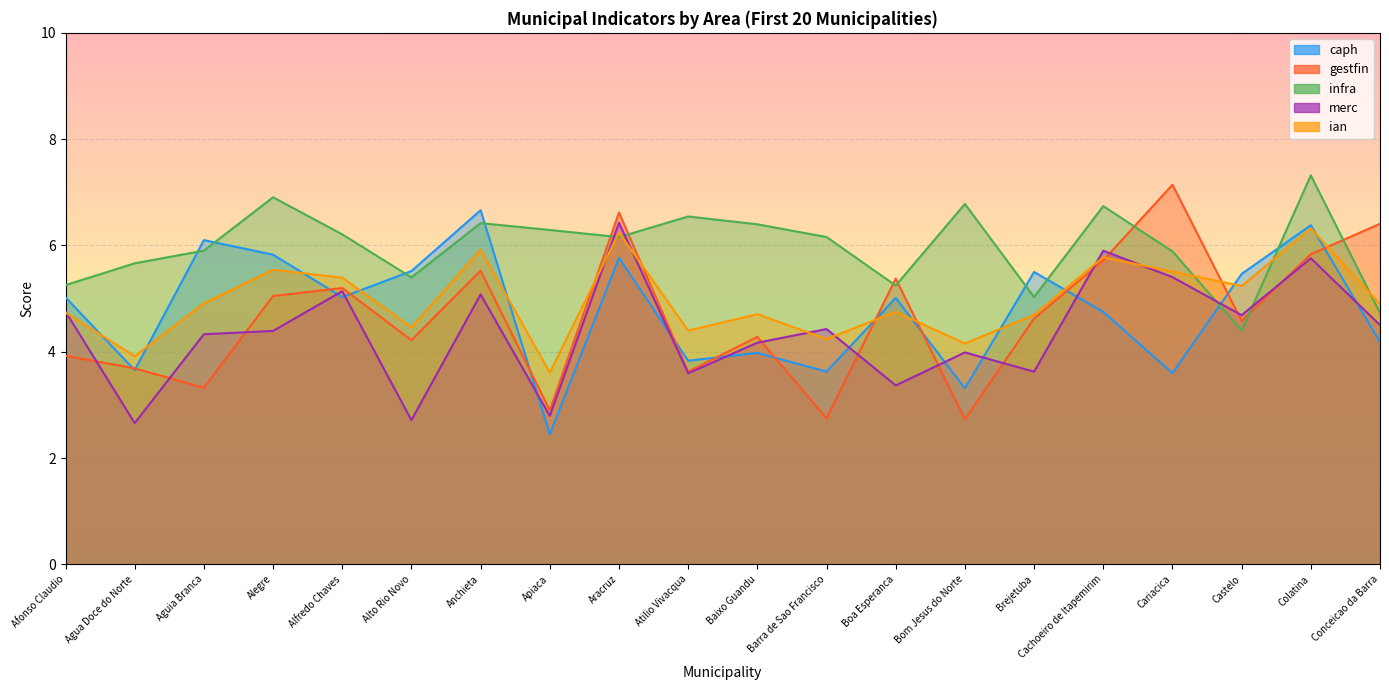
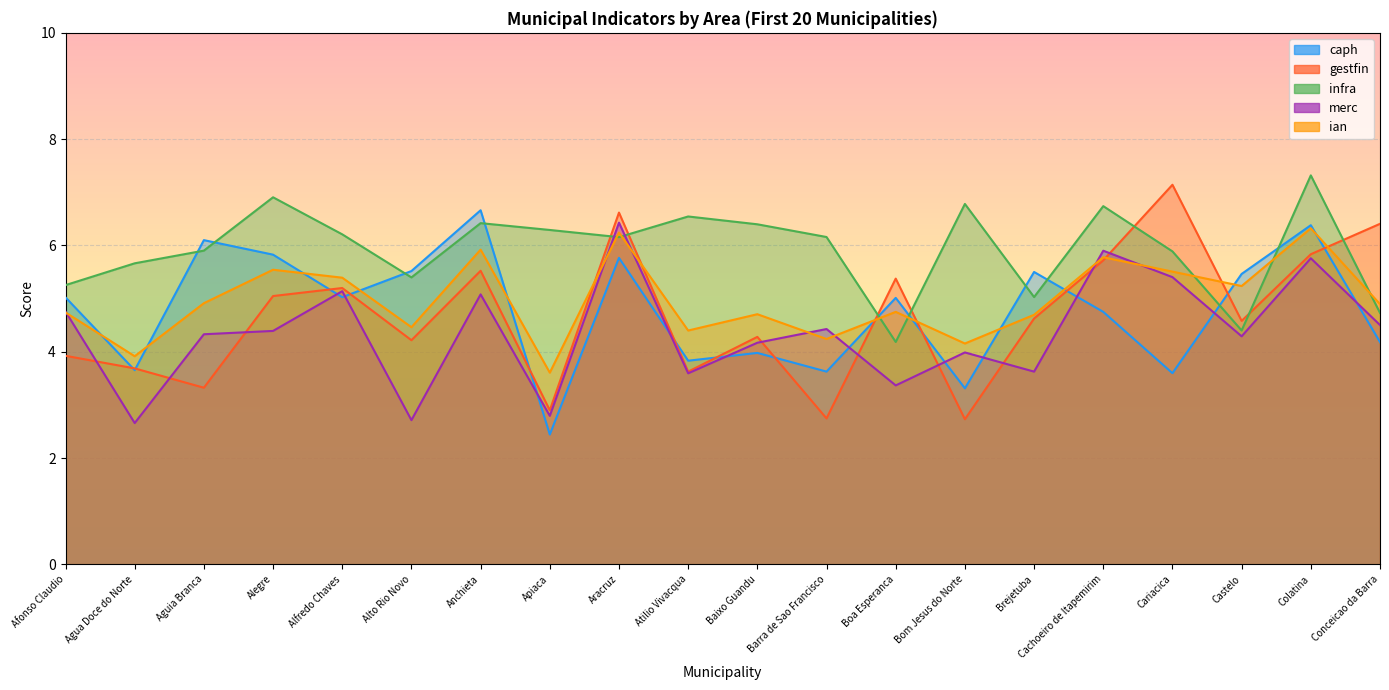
infra, Boa Esperanca: 5.2 -> 4.2
merc, Castelo: 4.7 -> 4.3
